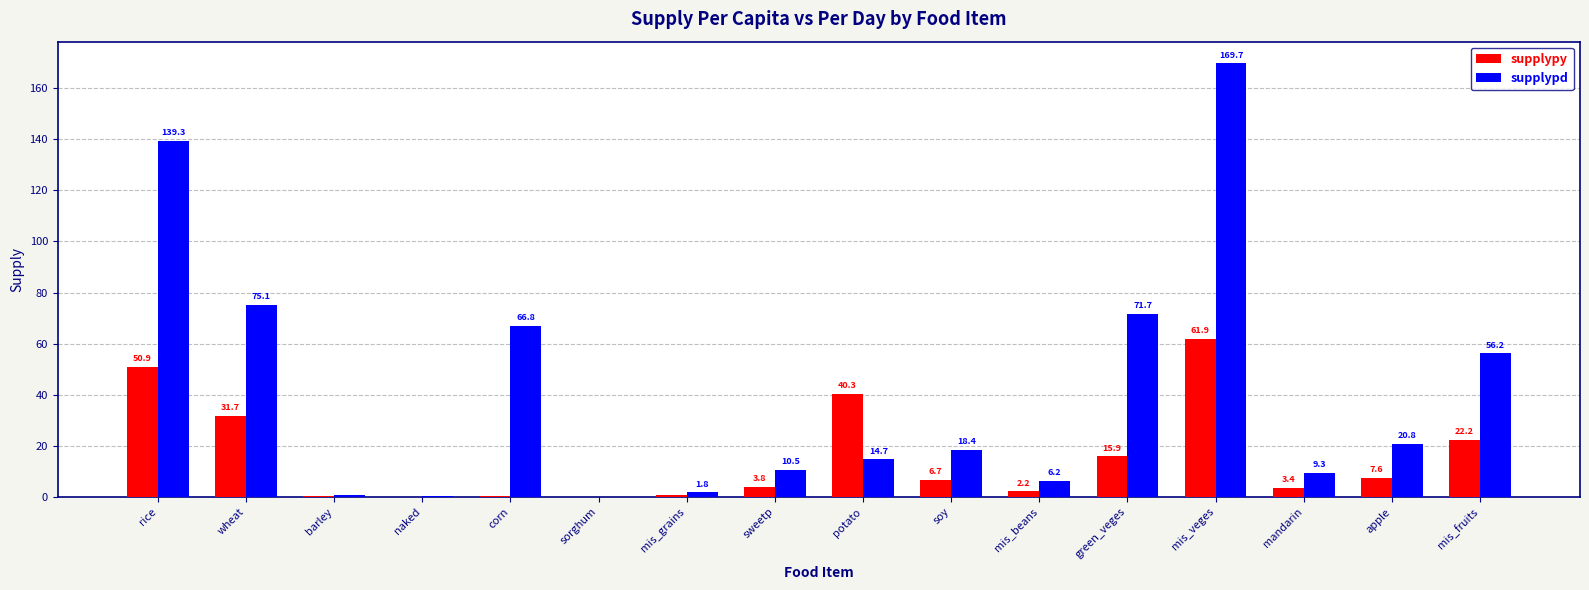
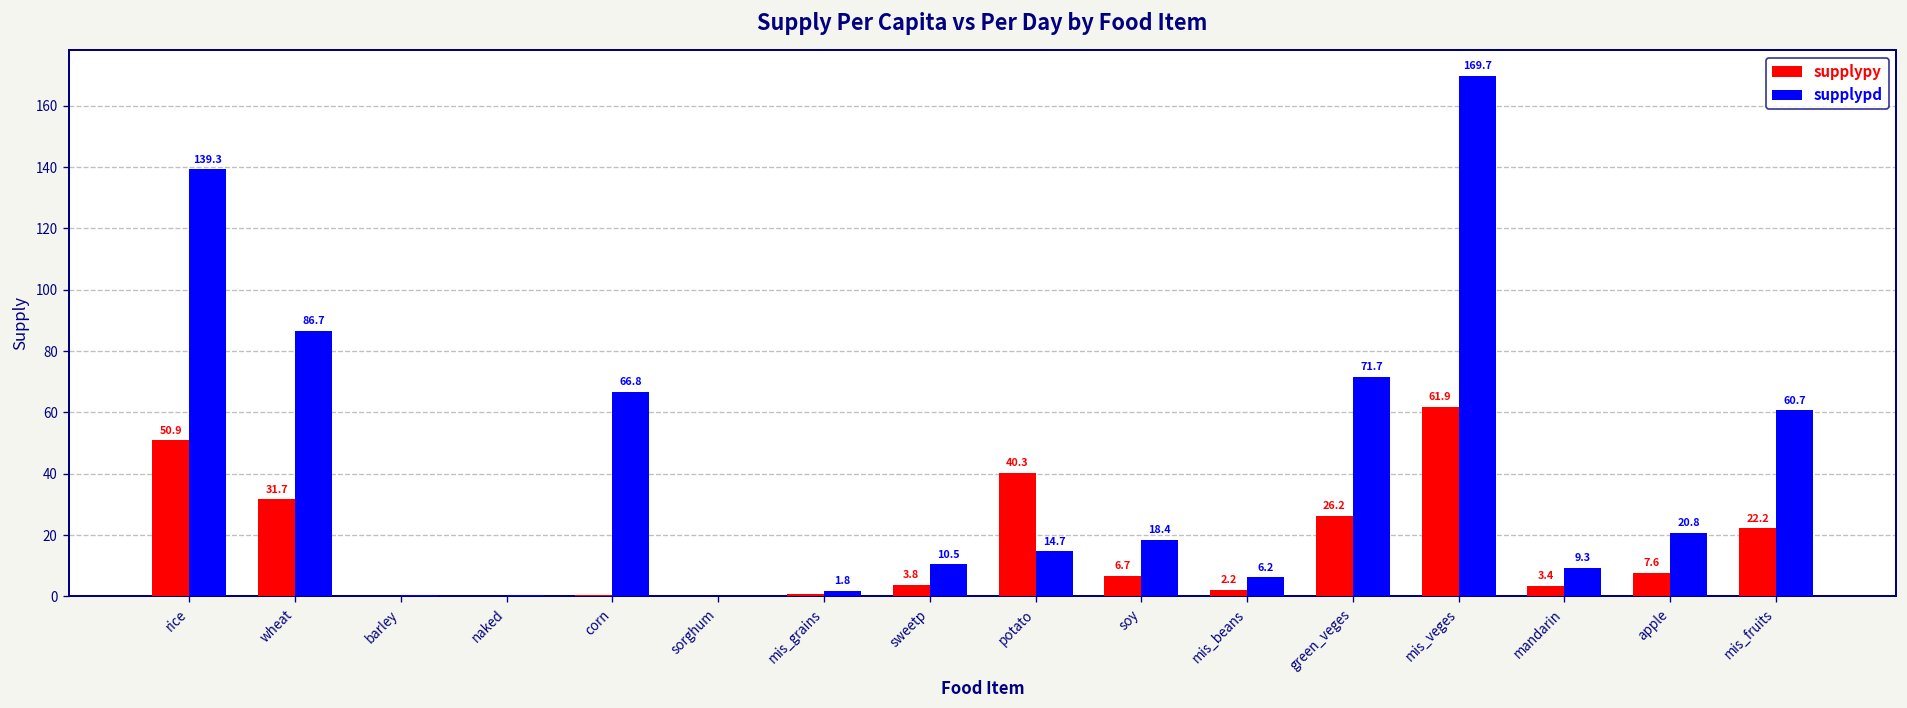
supplypd, wheat: 75.1 -> 86.7
supplypy, green_veges: 15.9 -> 26.2
supplypd, mis_fruits: 56.2 -> 60.7
